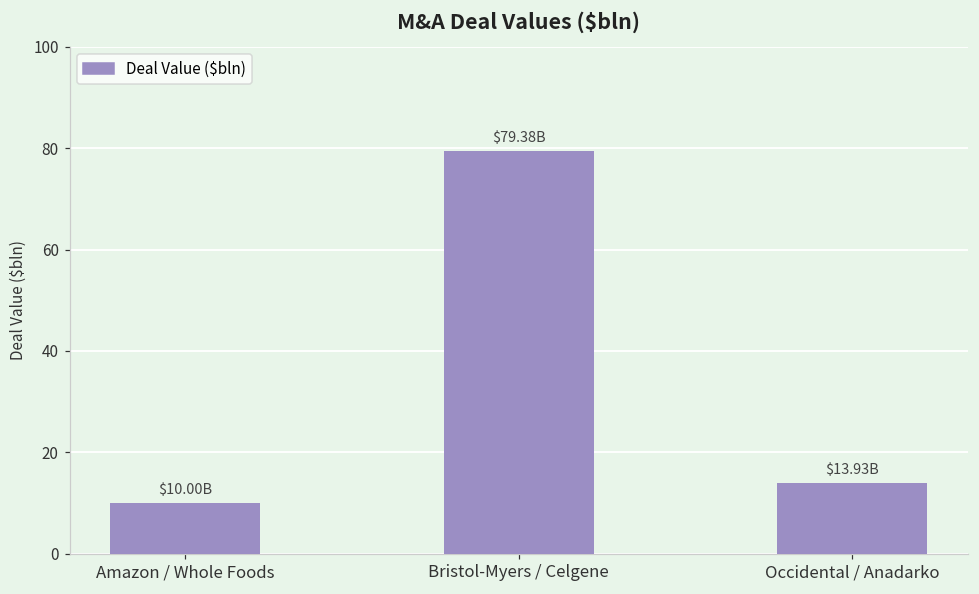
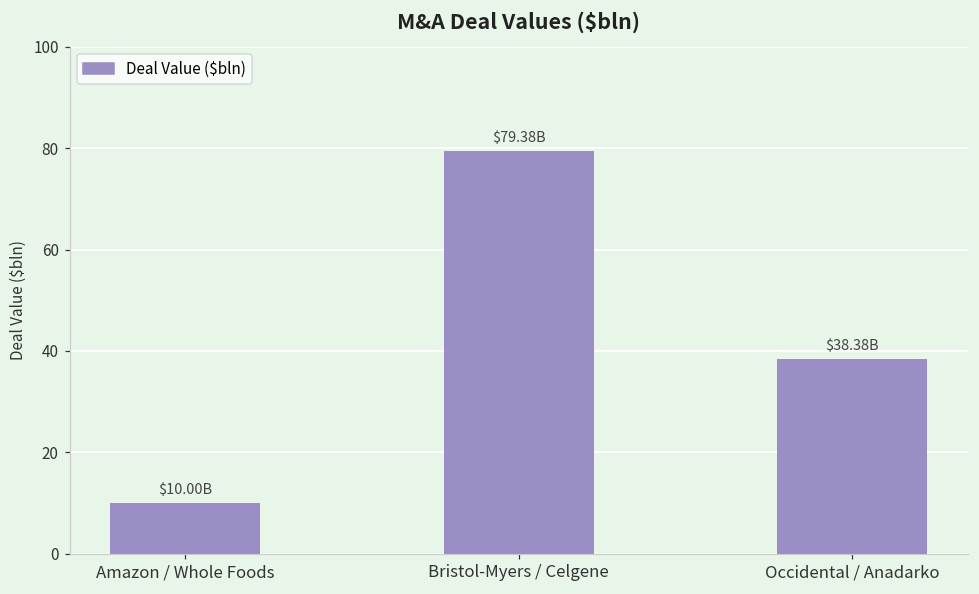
Occidental / Anadarko: $13.93B -> $38.38B
